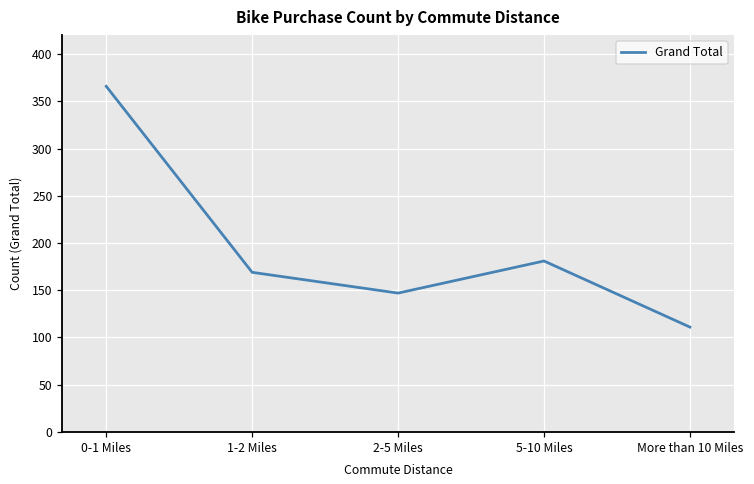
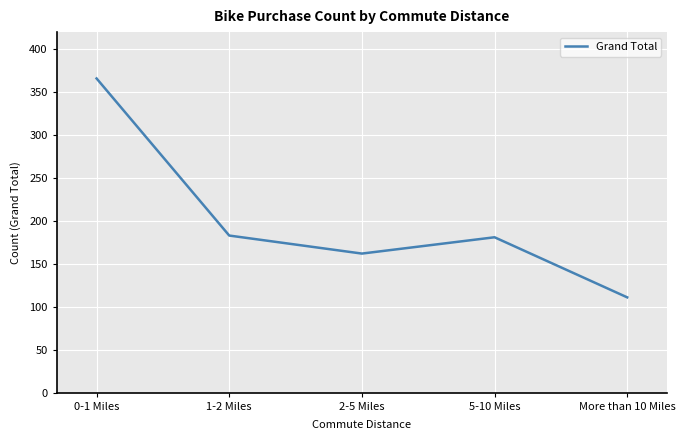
1-2 Miles: 170 -> 180
2-5 Miles: 150 -> 160
